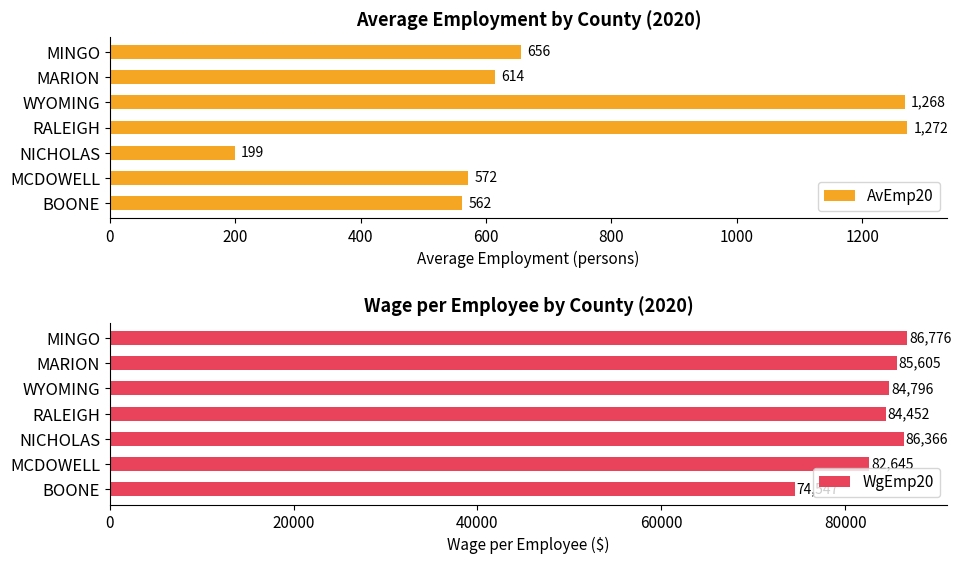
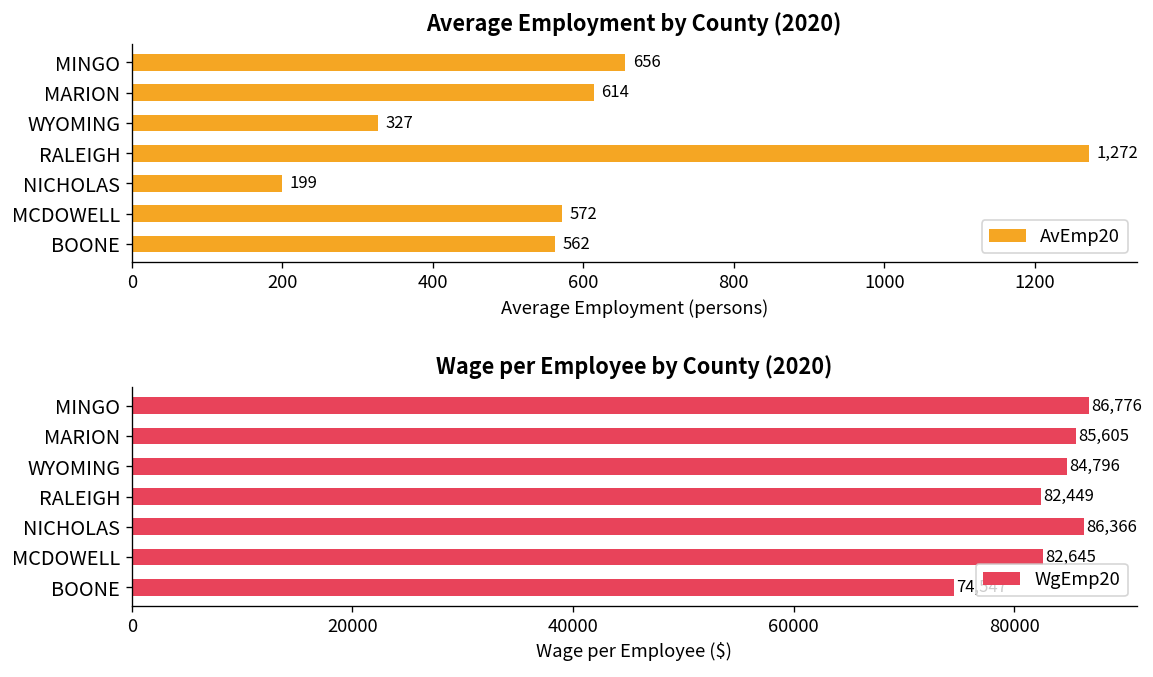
Average Employment by County (2020), WYOMING: 1,268 -> 327
Wage per Employee by County (2020), RALEIGH: 84,452 -> 82,449
